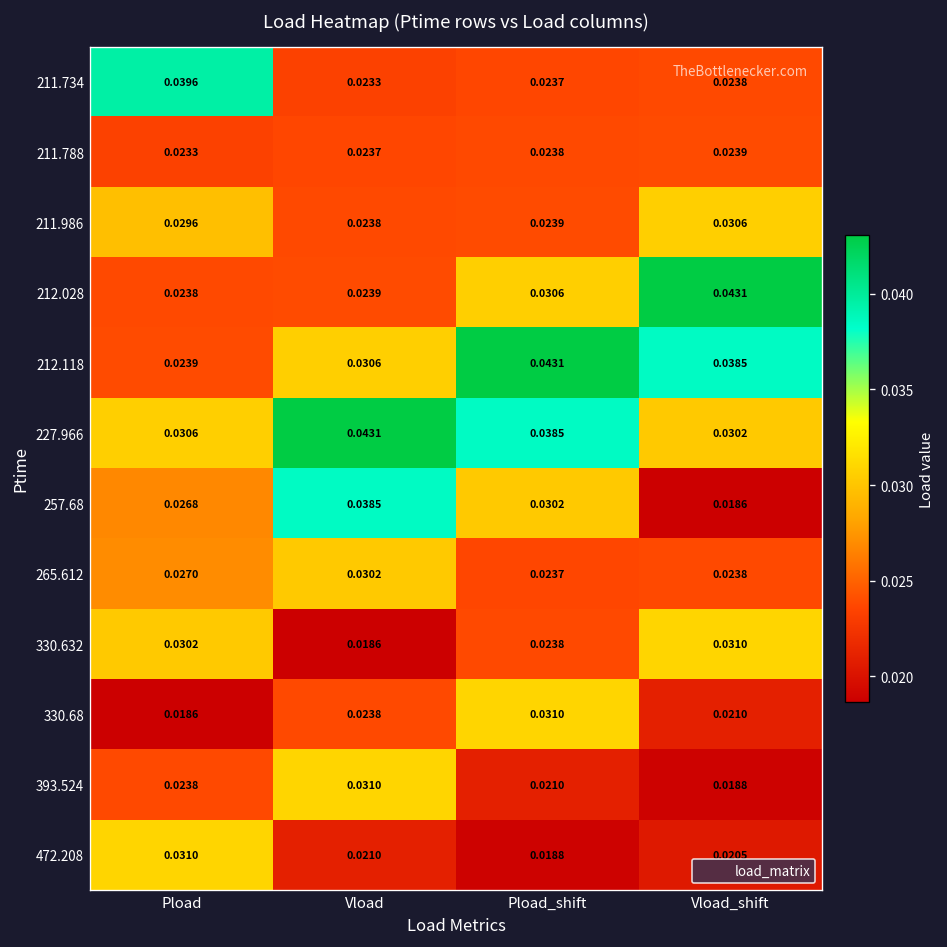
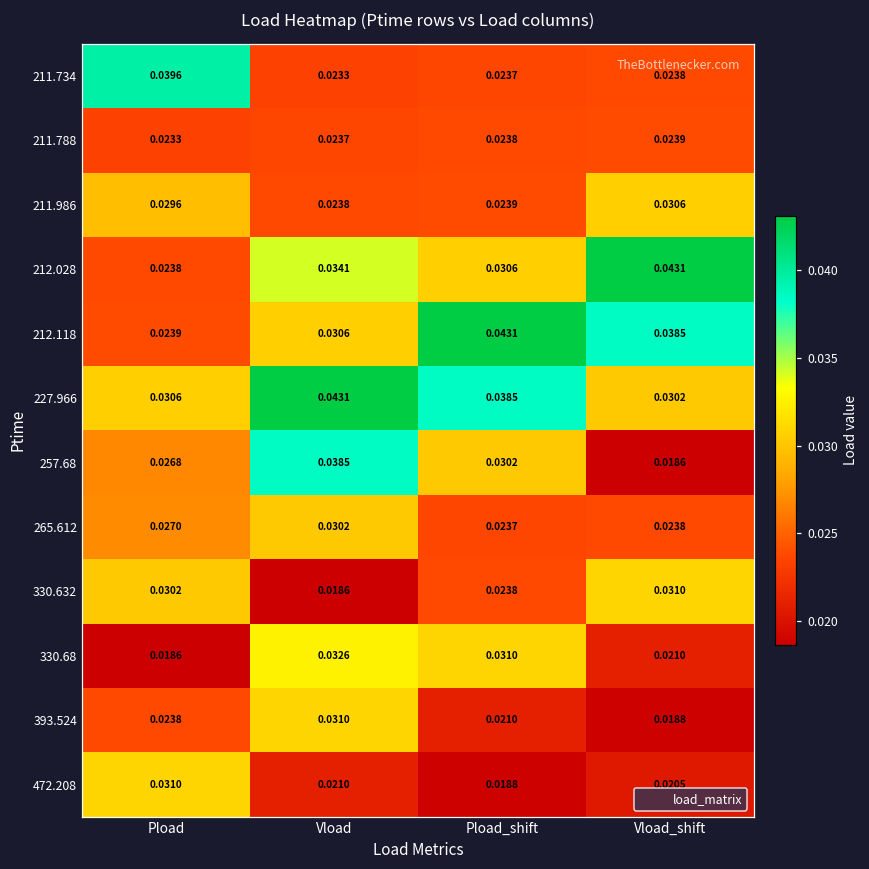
212.028, Vload: 0.0239 -> 0.0341
330.68, Vload: 0.0238 -> 0.0326
